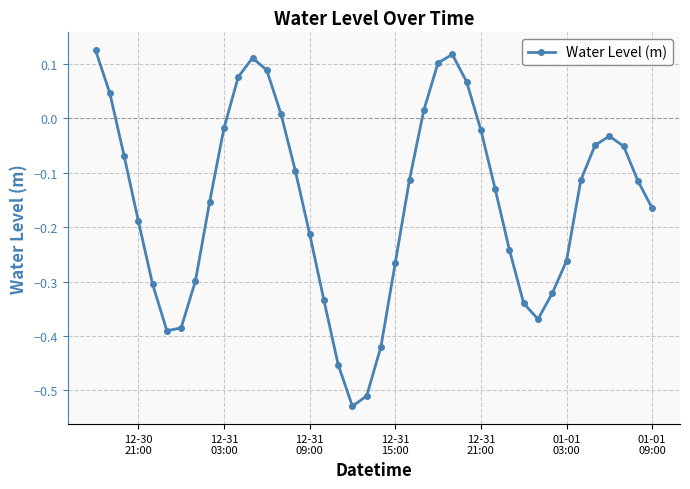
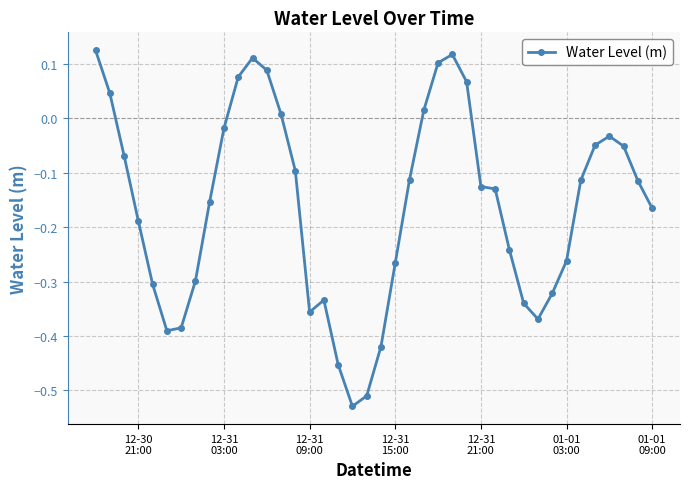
12-31 09:00: -0.21 -> -0.36
12-31 21:00: -0.02 -> -0.13
